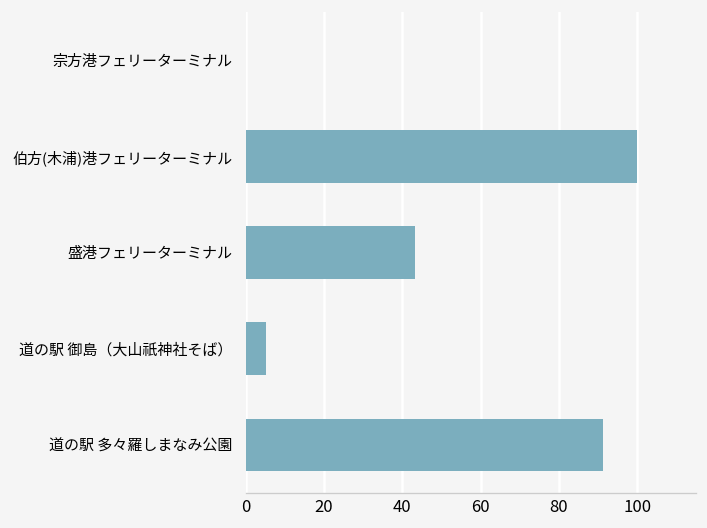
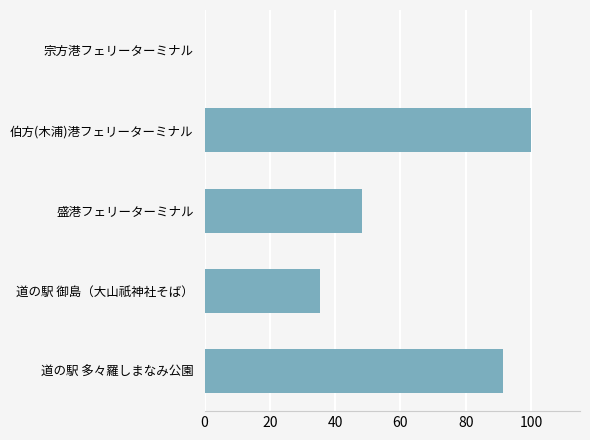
盛港フェリーターミナル: 43 -> 48
道の駅 御島（大山祇神社そば）: 5 -> 35
